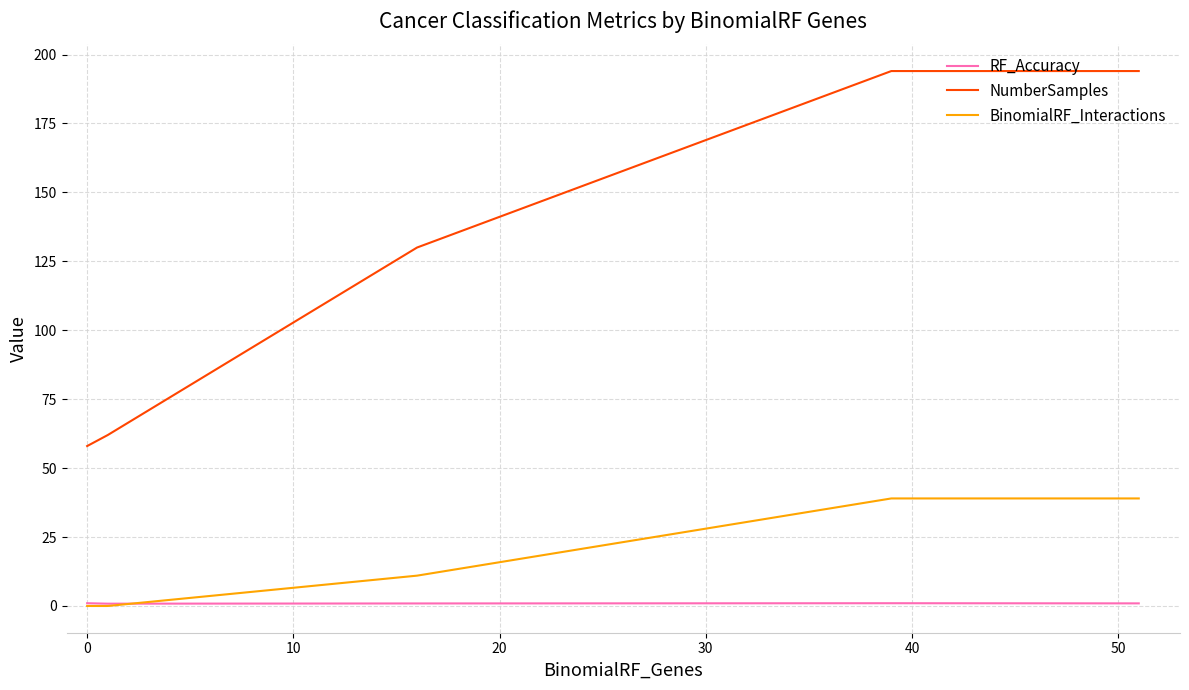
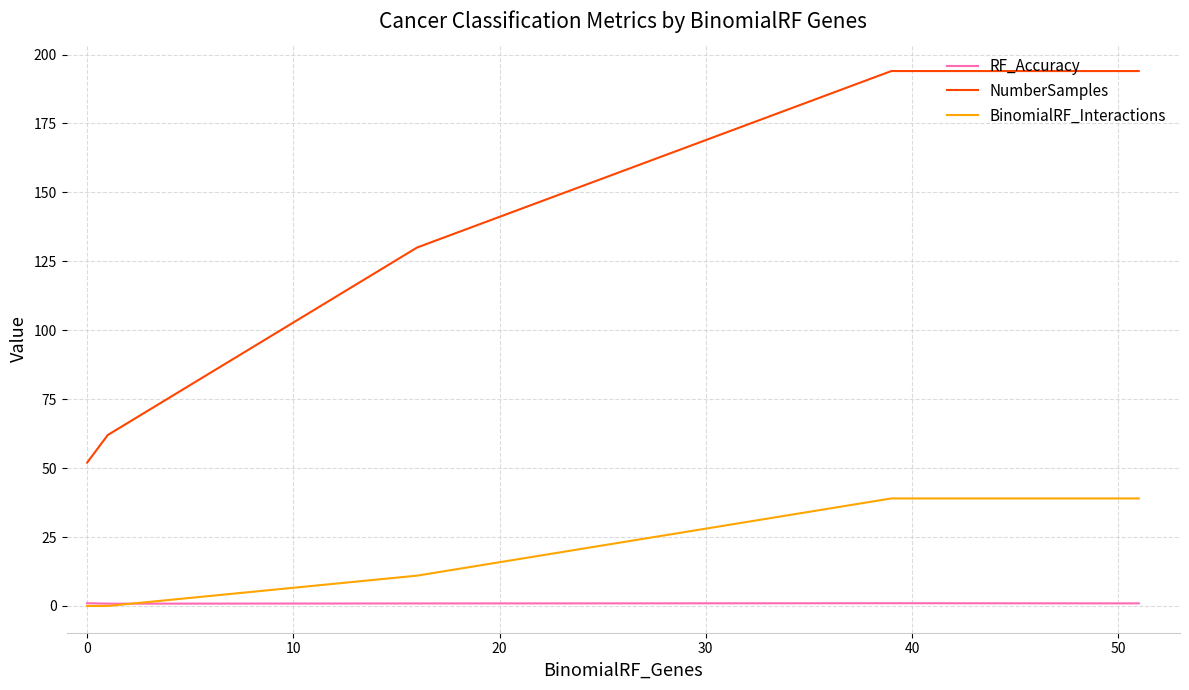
NumberSamples, 0: 58 -> 52
